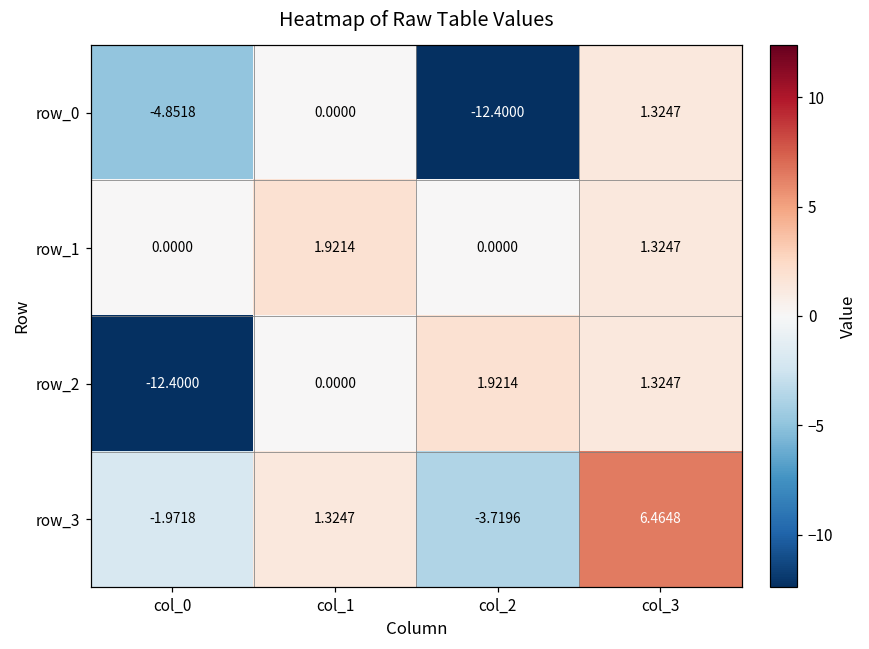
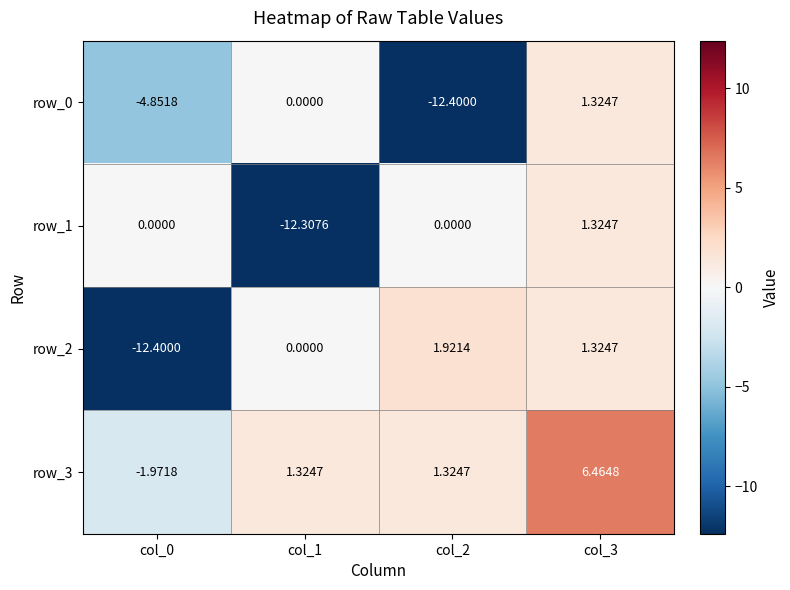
row_1, col_1: 1.9214 -> -12.3076
row_3, col_2: -3.7196 -> 1.3247
